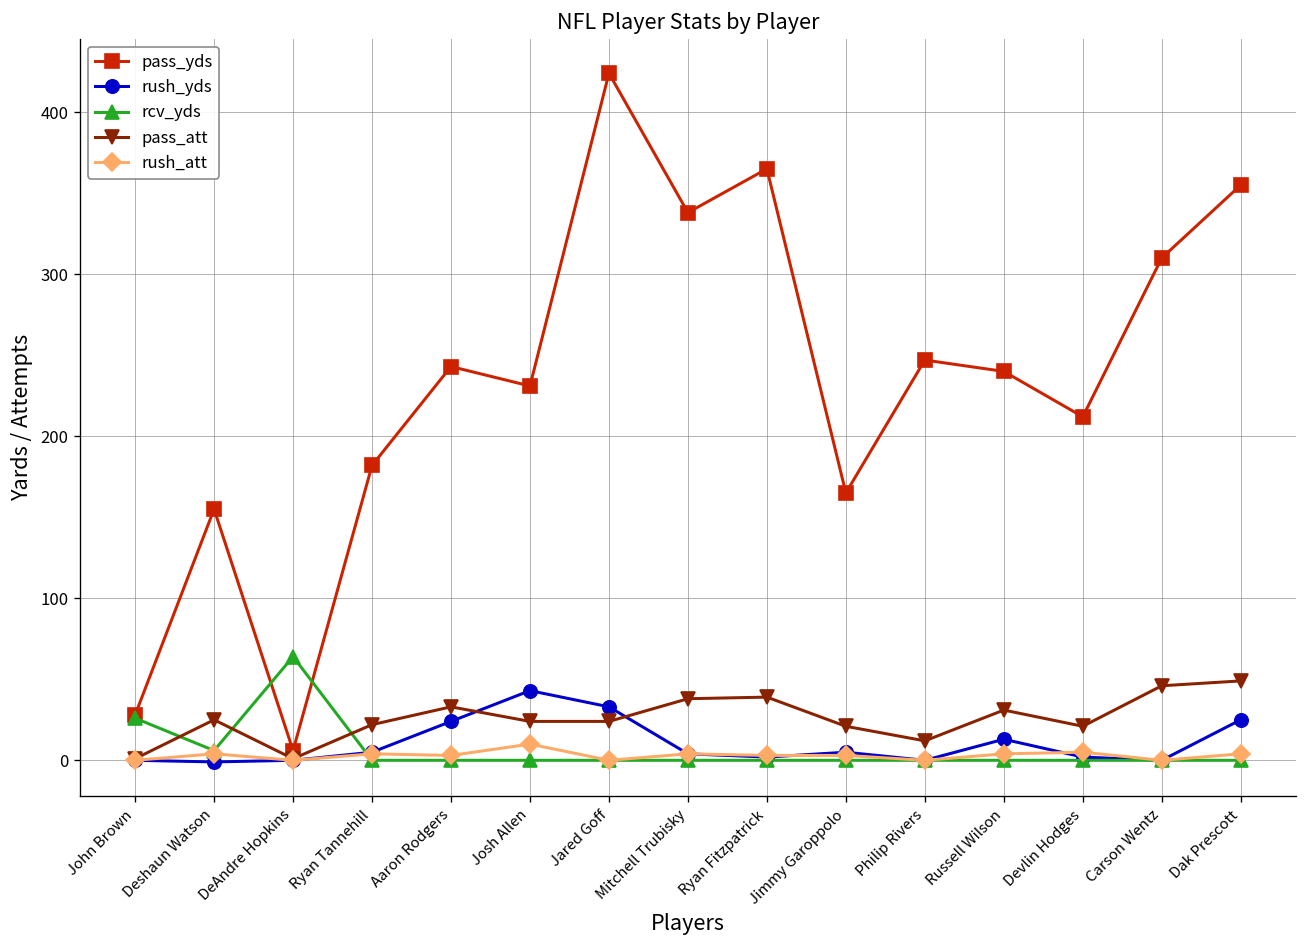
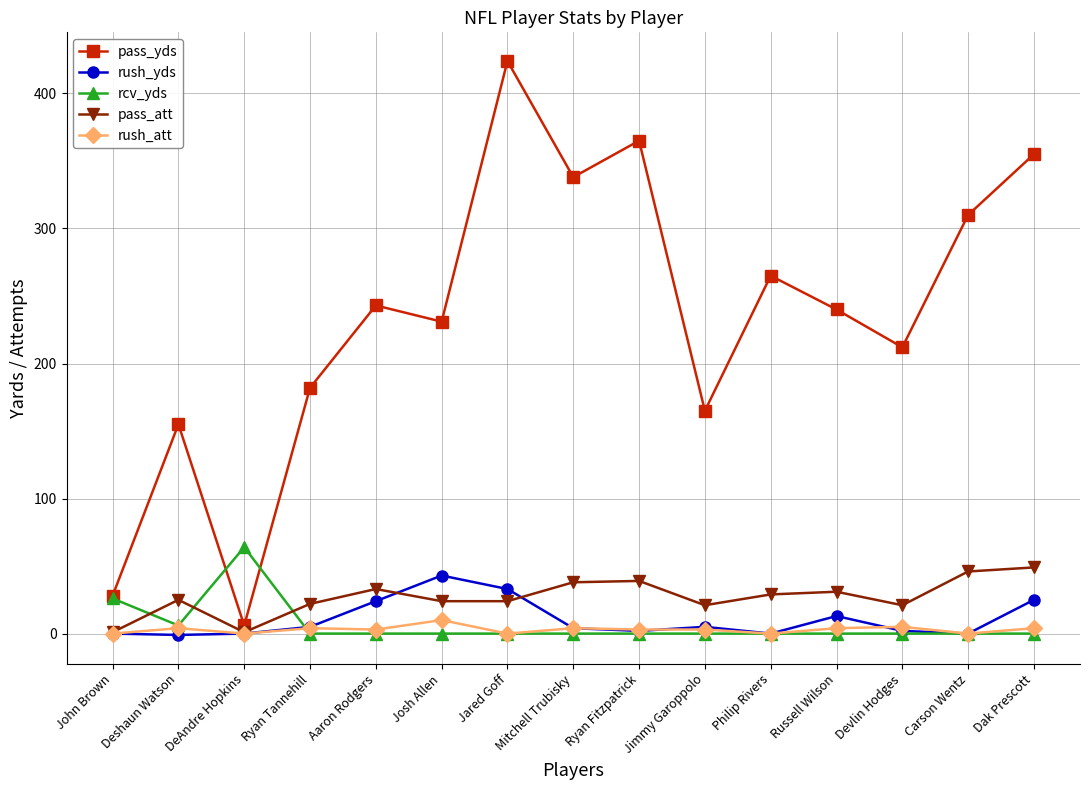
pass_yds, Philip Rivers: 247 -> 265
pass_att, Philip Rivers: 12 -> 29
